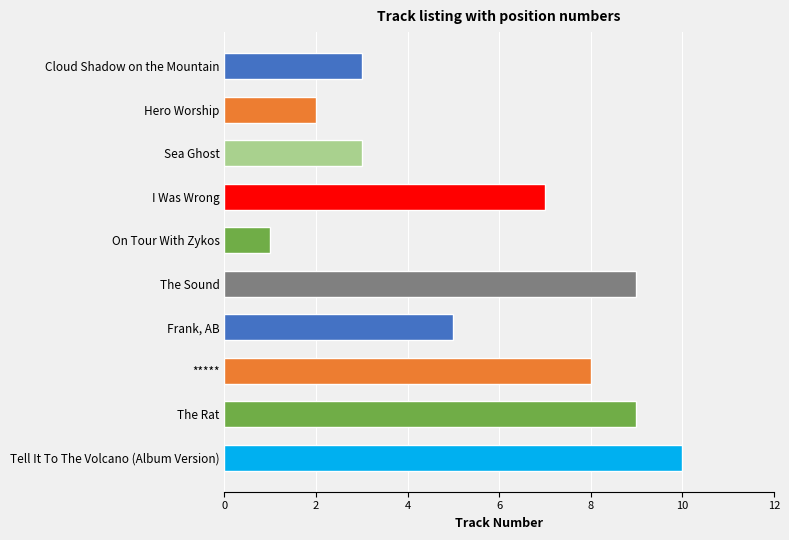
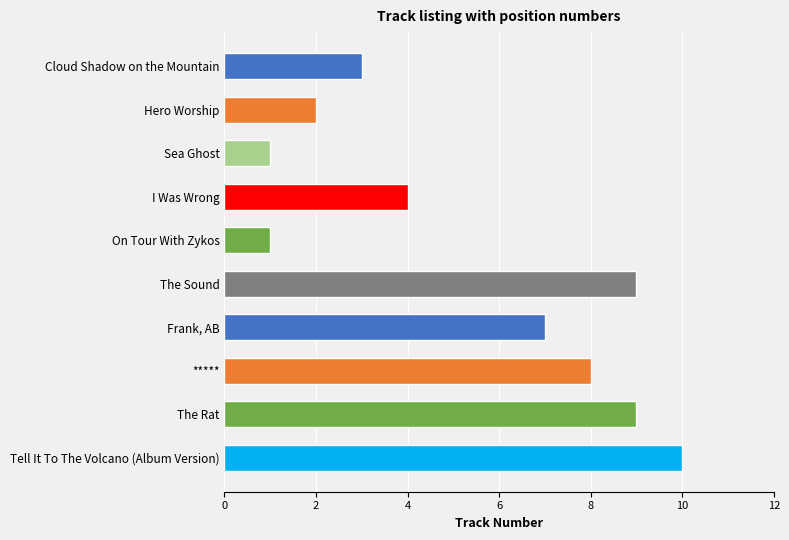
Sea Ghost: 3 -> 1
I Was Wrong: 7 -> 4
Frank, AB: 5 -> 7
